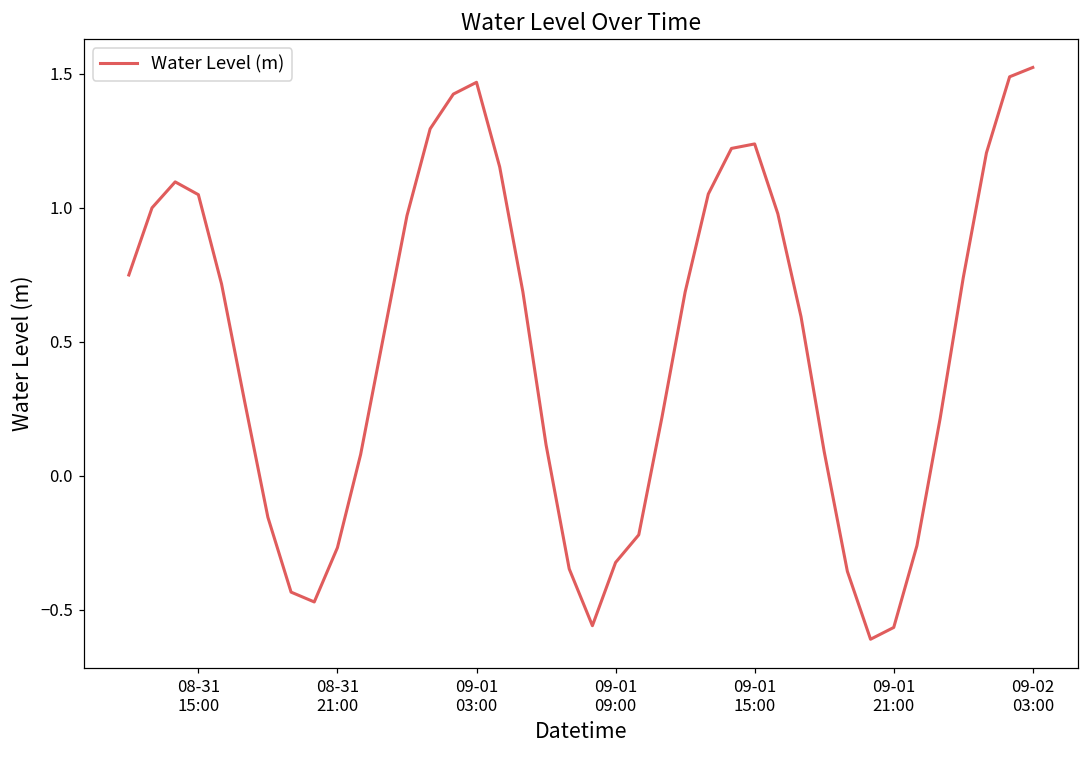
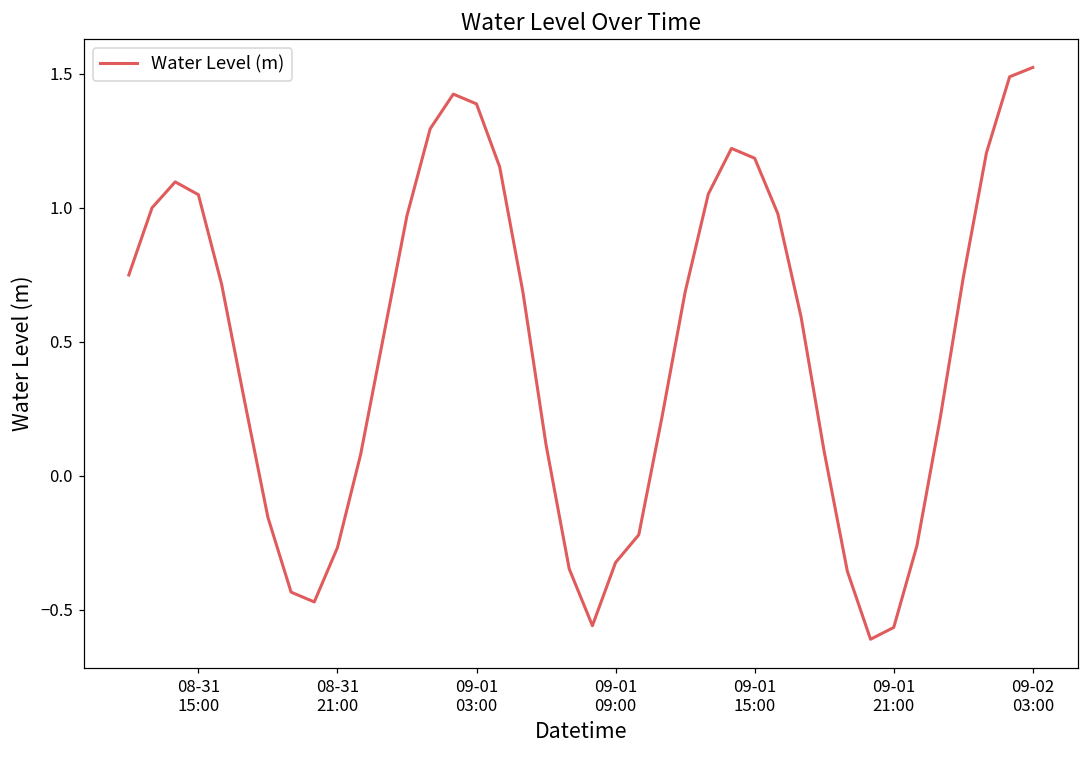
09-01 03:00: 1.47 -> 1.39
09-01 15:00: 1.24 -> 1.18
